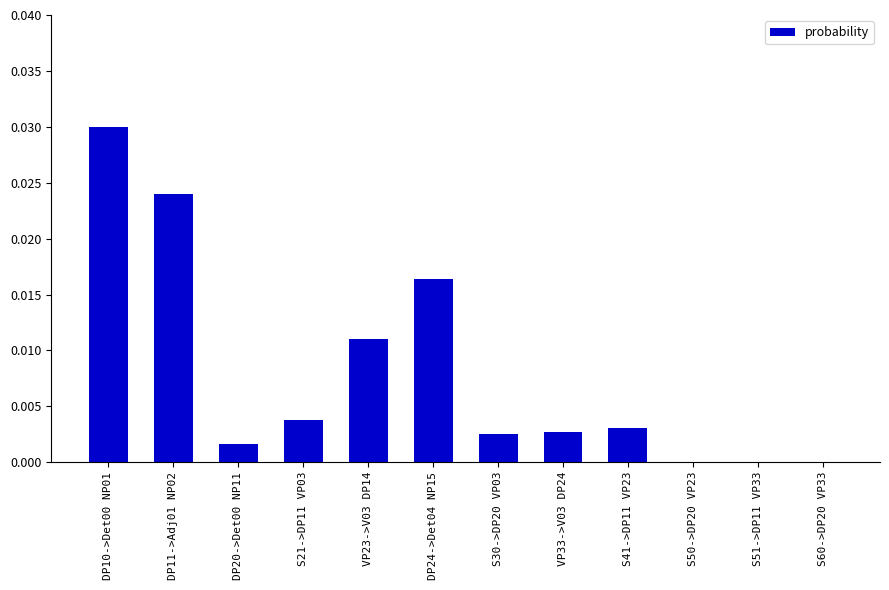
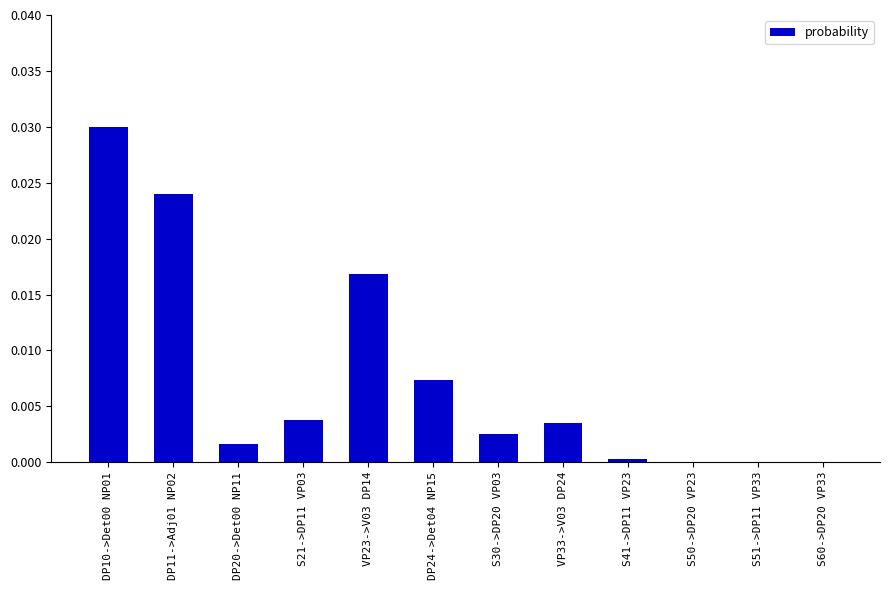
VP23->V03 DP14: 0.0110 -> 0.0168
DP24->Det04 NP15: 0.0164 -> 0.0074
VP33->V03 DP24: 0.0027 -> 0.0035
S41->DP11 VP23: 0.0030 -> 0.0003
